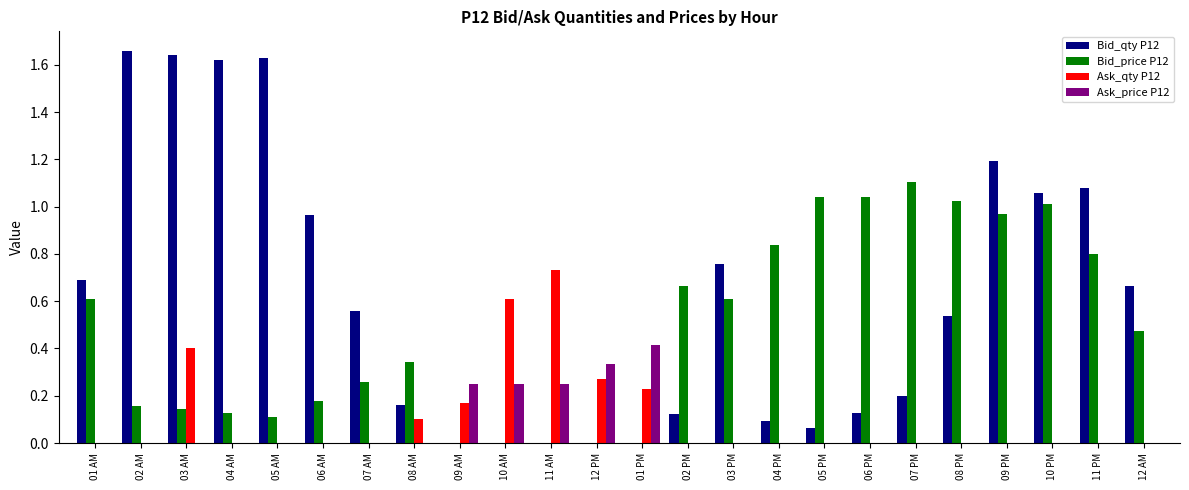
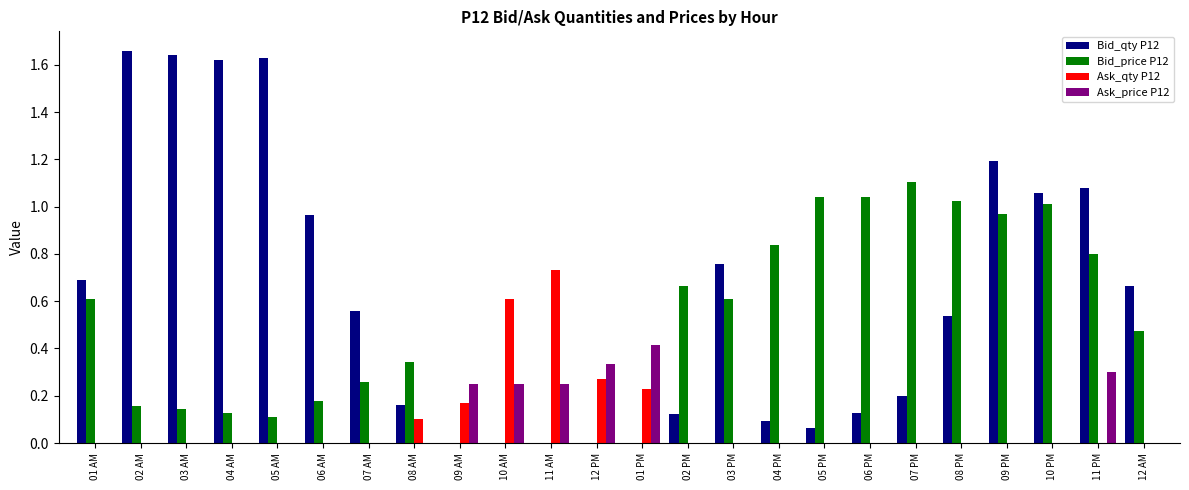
Ask_qty P12, 03 AM: 0.4 -> 0.0
Ask_price P12, 11 PM: 0.0 -> 0.3
